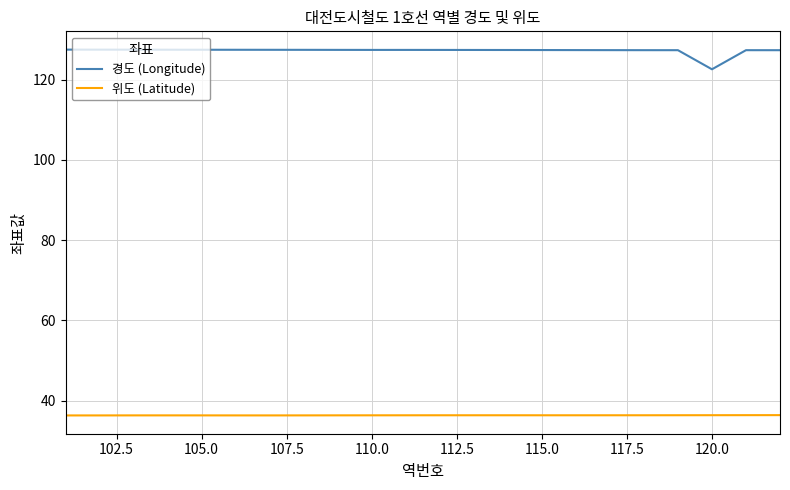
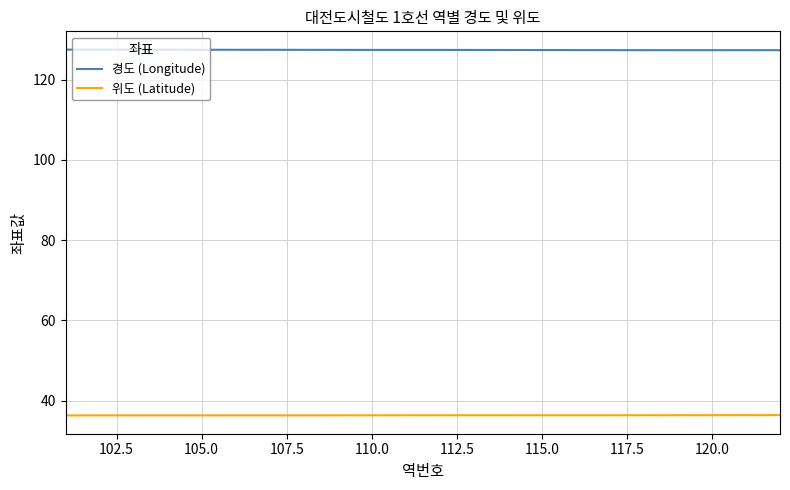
경도 (Longitude), 120.0: 123 -> 127
